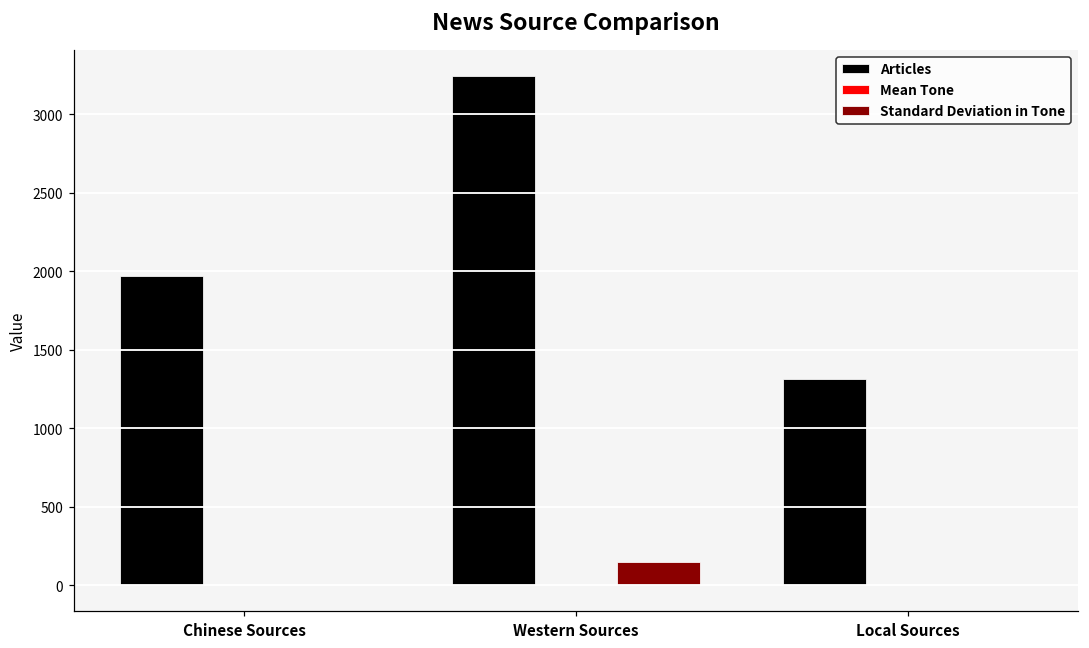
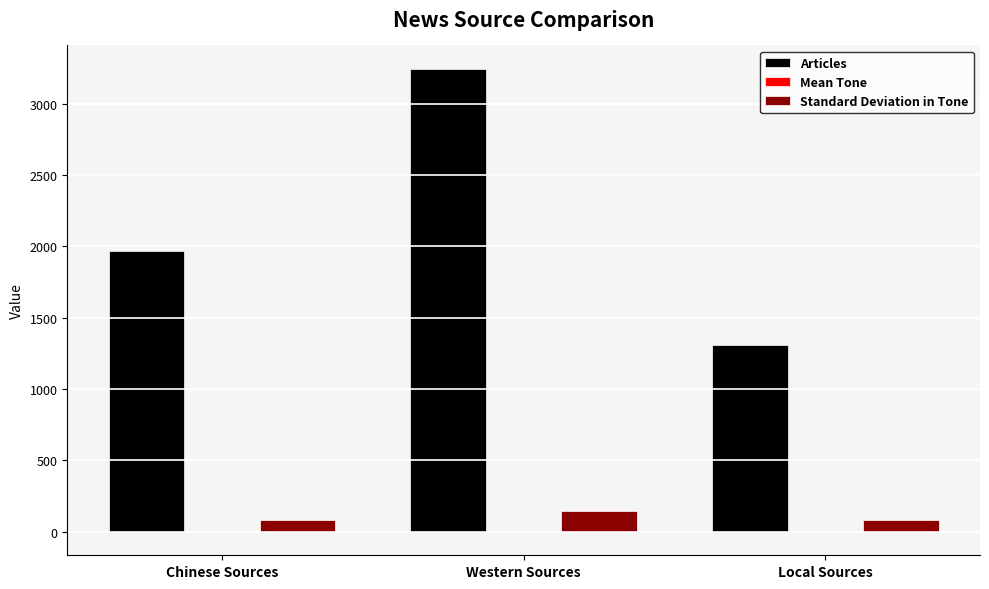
Standard Deviation in Tone, Chinese Sources: 0 -> 80
Standard Deviation in Tone, Local Sources: 0 -> 90
